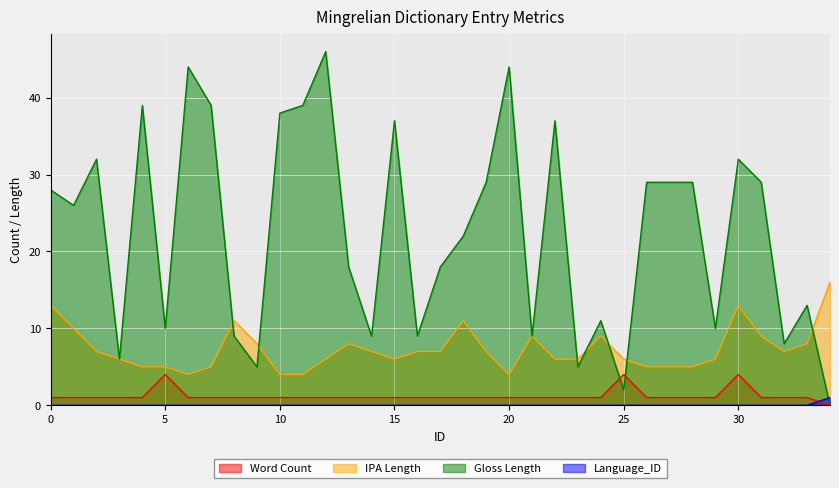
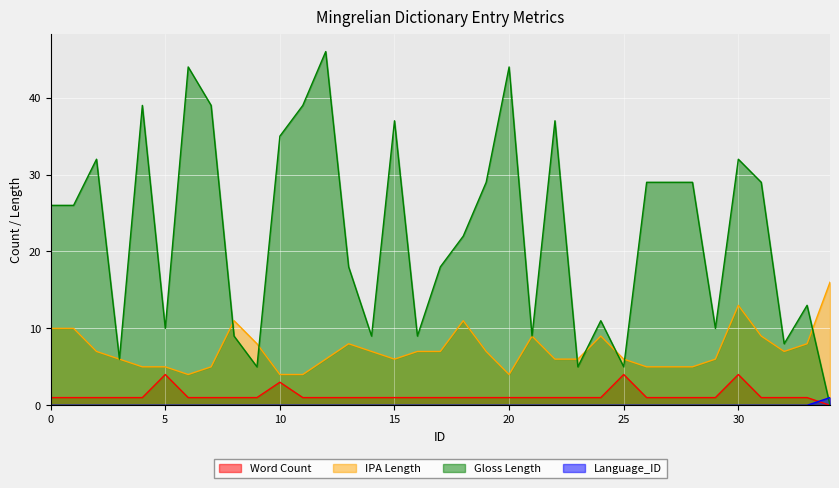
IPA Length, 0: 13 -> 10
Gloss Length, 0: 28 -> 26
Word Count, 10: 1 -> 3
Gloss Length, 10: 38 -> 35
Gloss Length, 25: 2 -> 5
